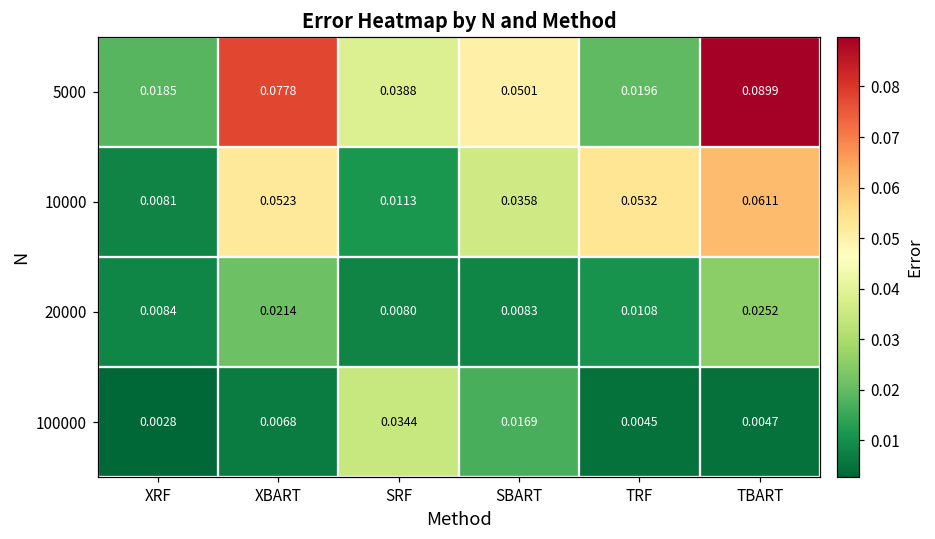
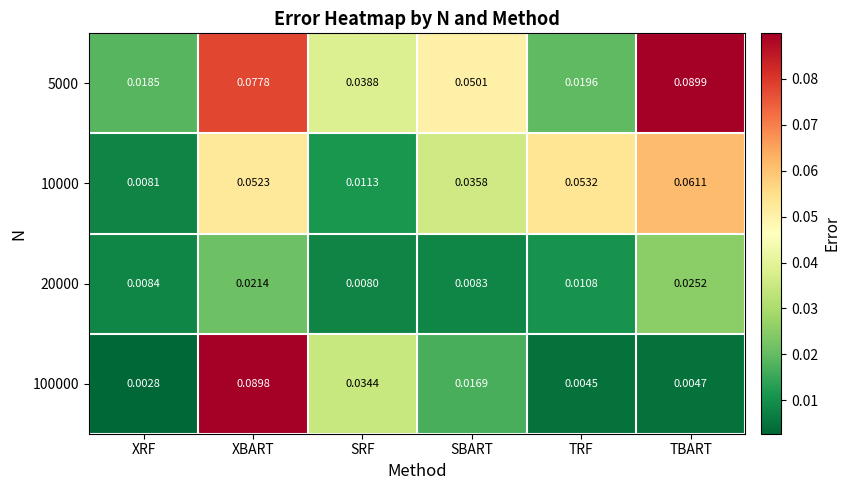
100000, XBART: 0.0068 -> 0.0898
